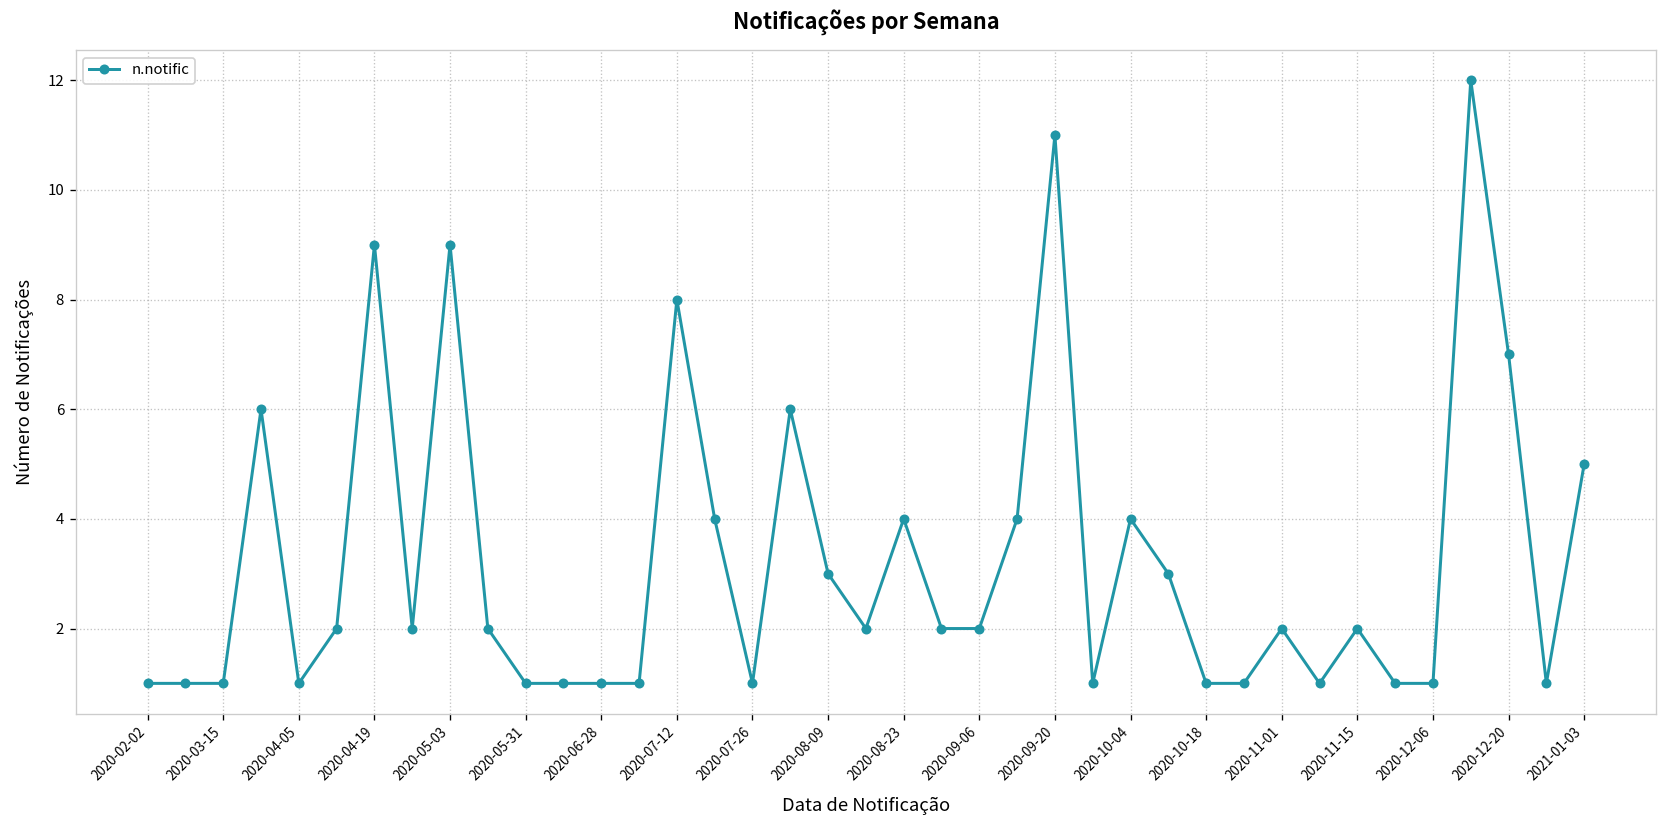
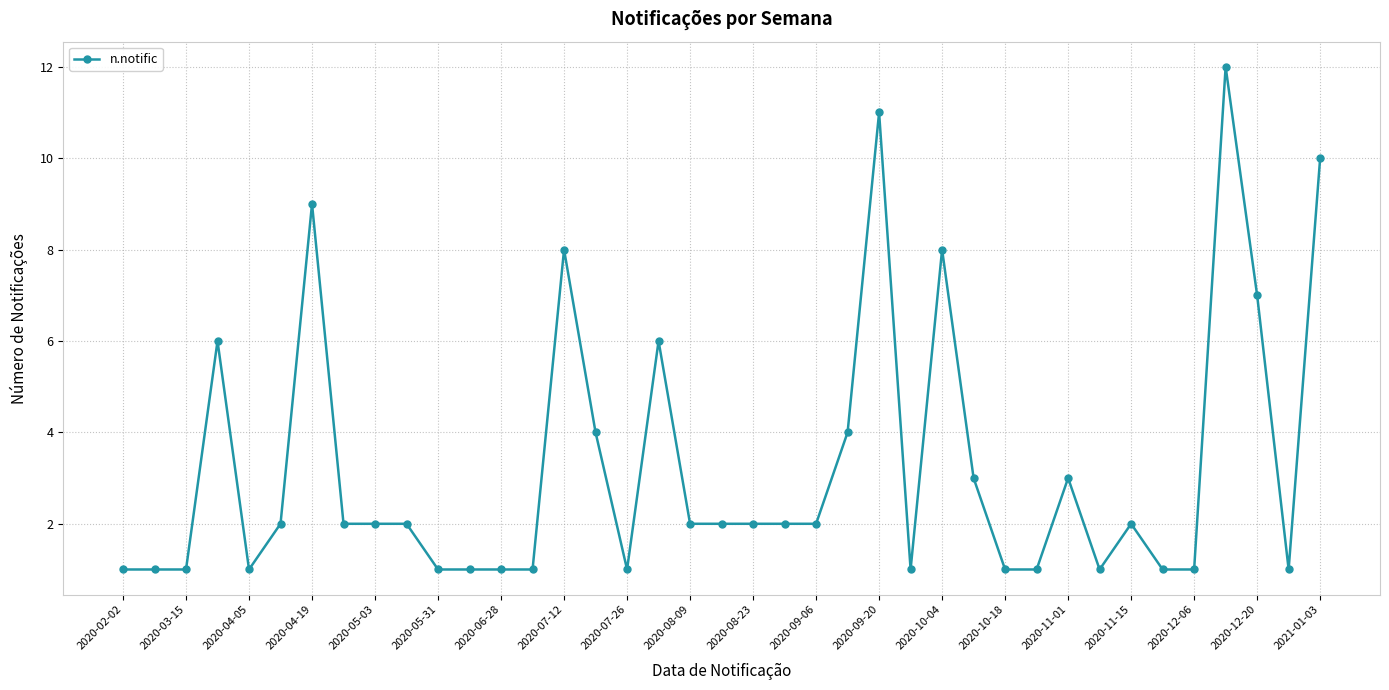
2020-05-03: 9 -> 2
2020-08-09: 3 -> 2
2020-08-23: 4 -> 2
2020-10-04: 4 -> 8
2020-11-01: 2 -> 3
2021-01-03: 5 -> 10
